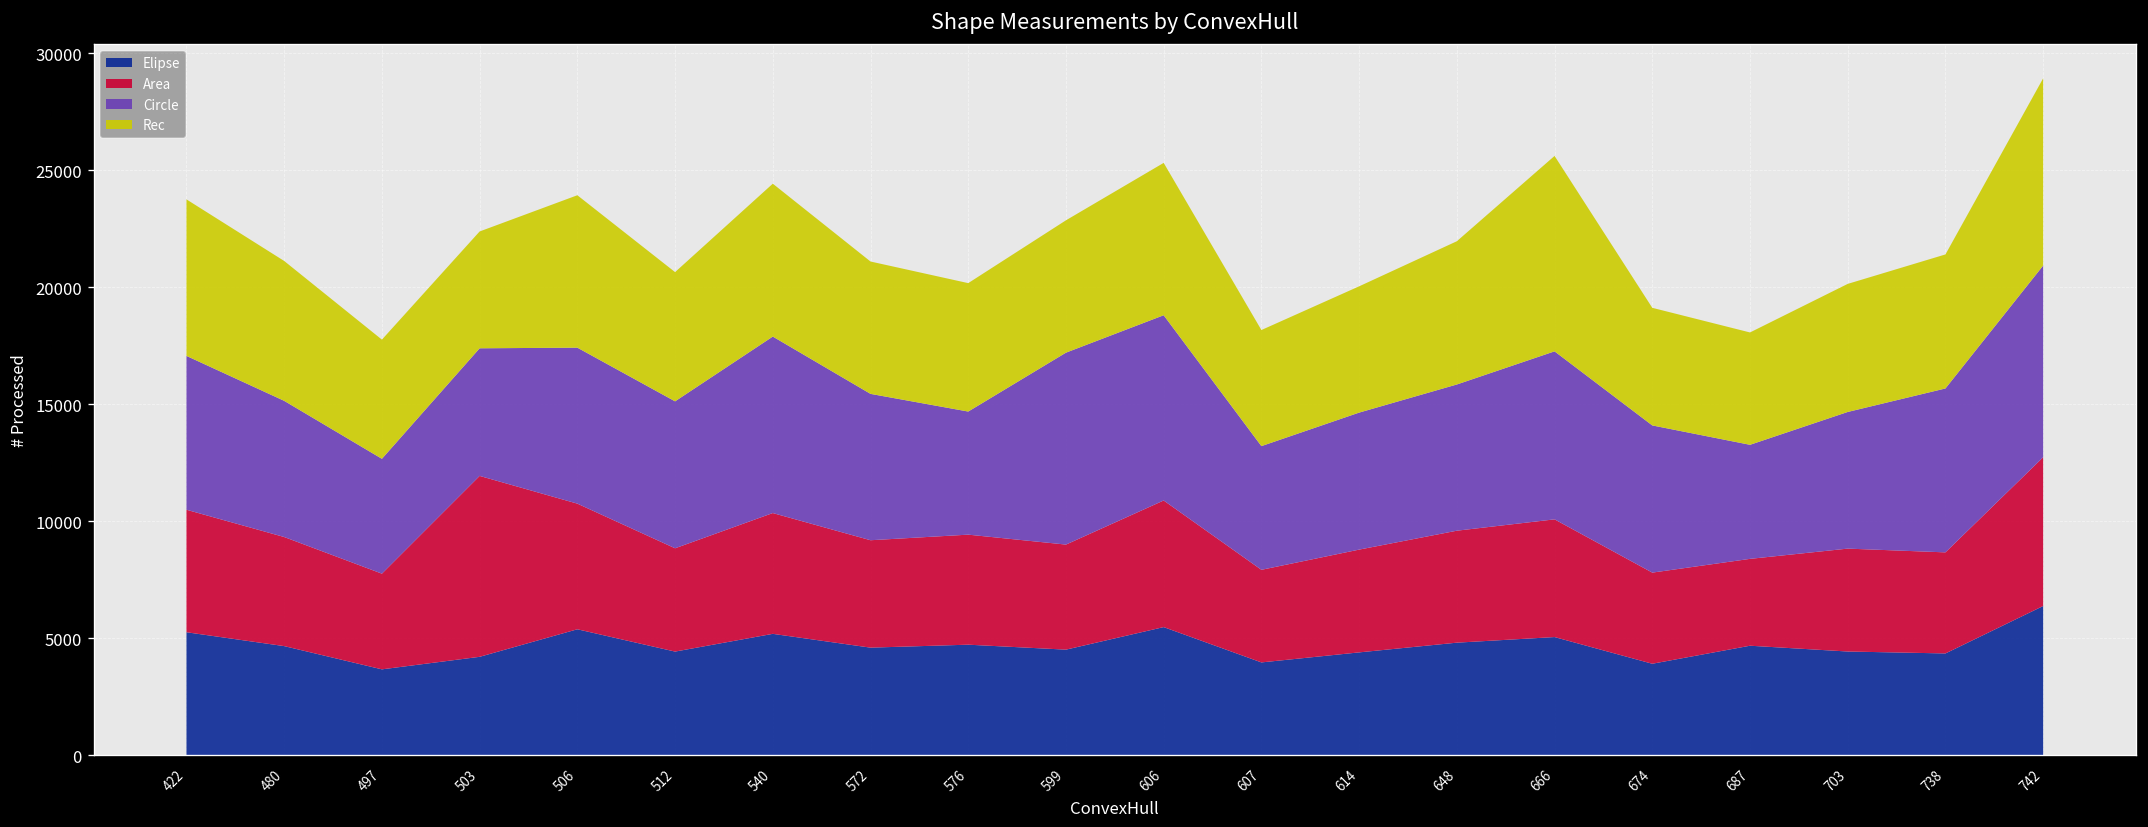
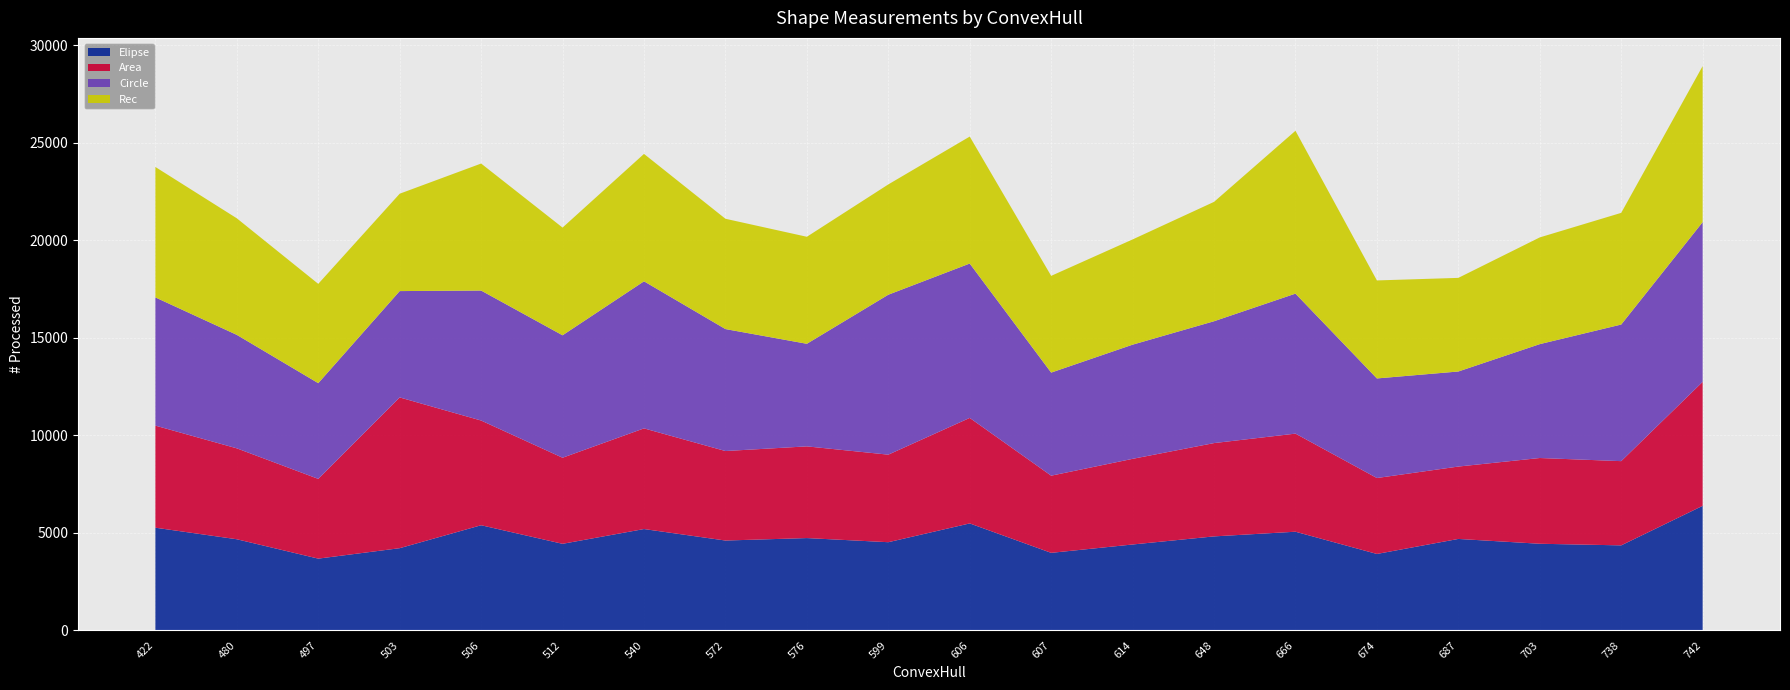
Circle, 674: 6300 -> 5100
